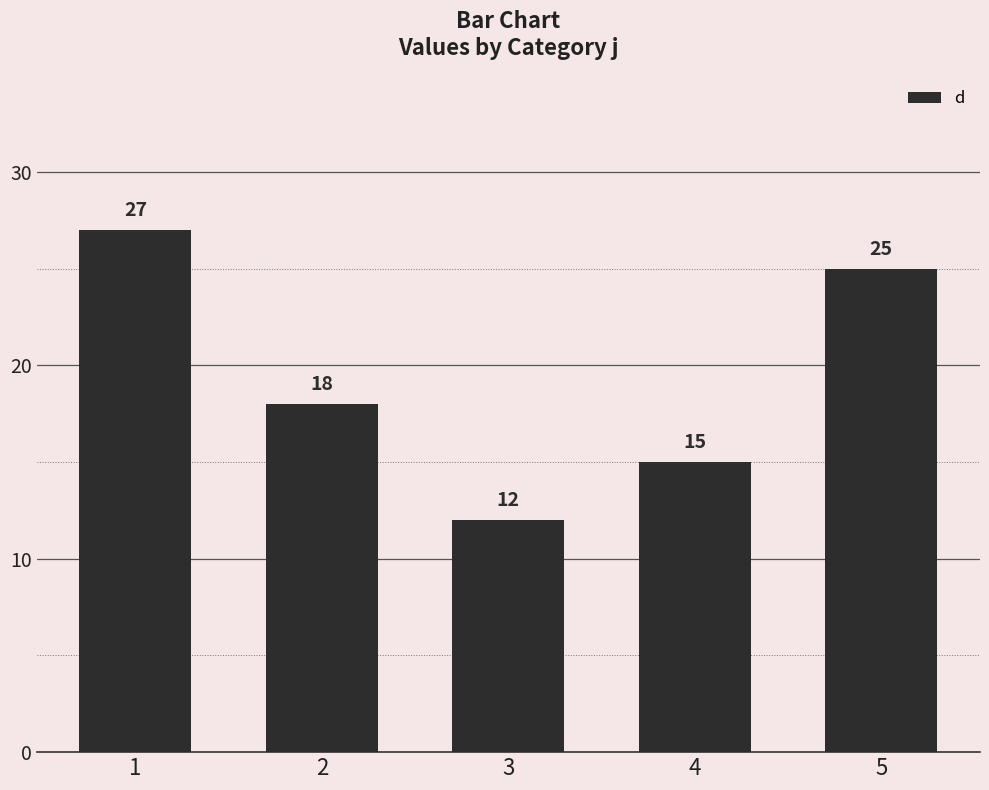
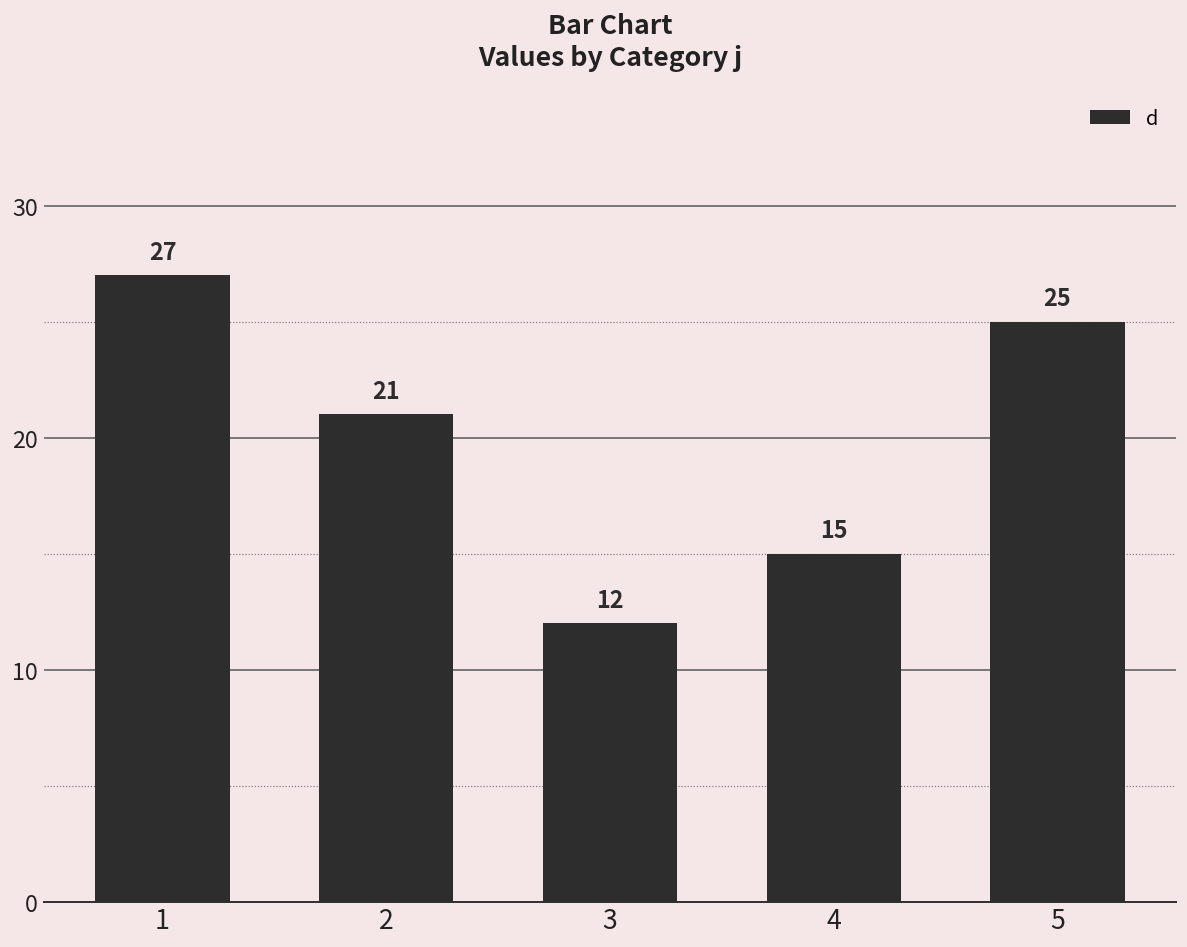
2: 18 -> 21
